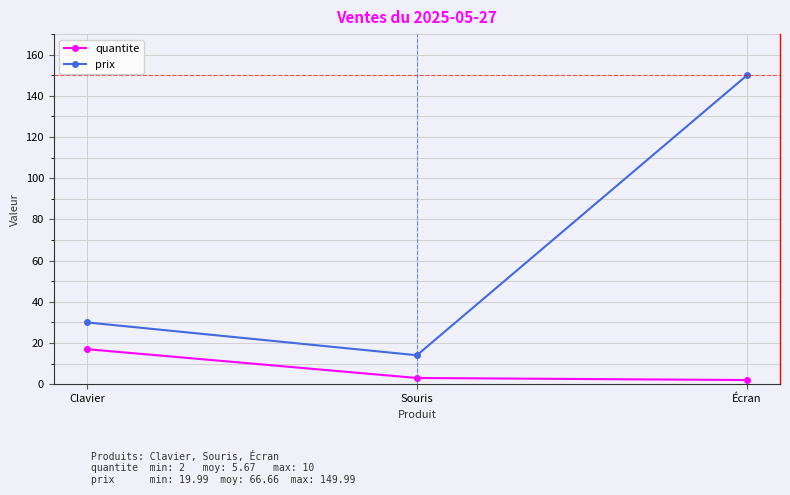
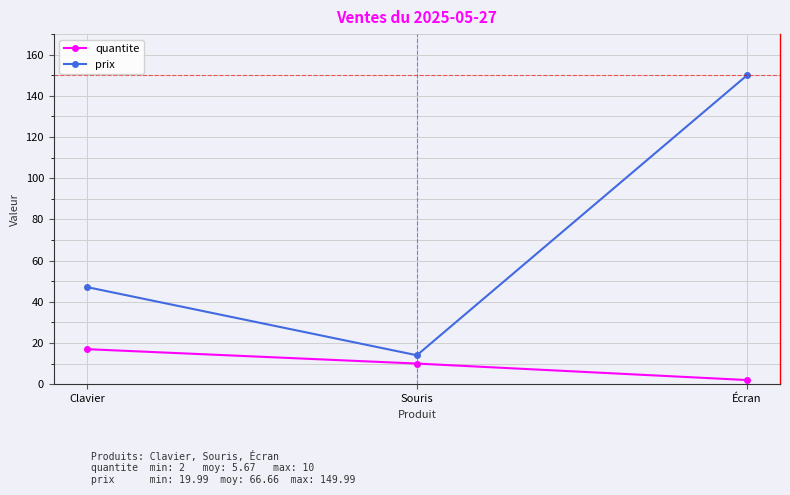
prix, Clavier: 30 -> 47
quantite, Souris: 3 -> 10
